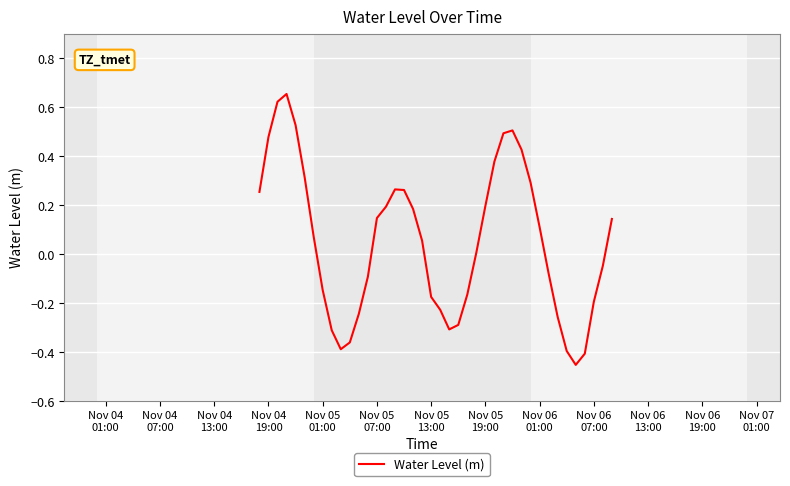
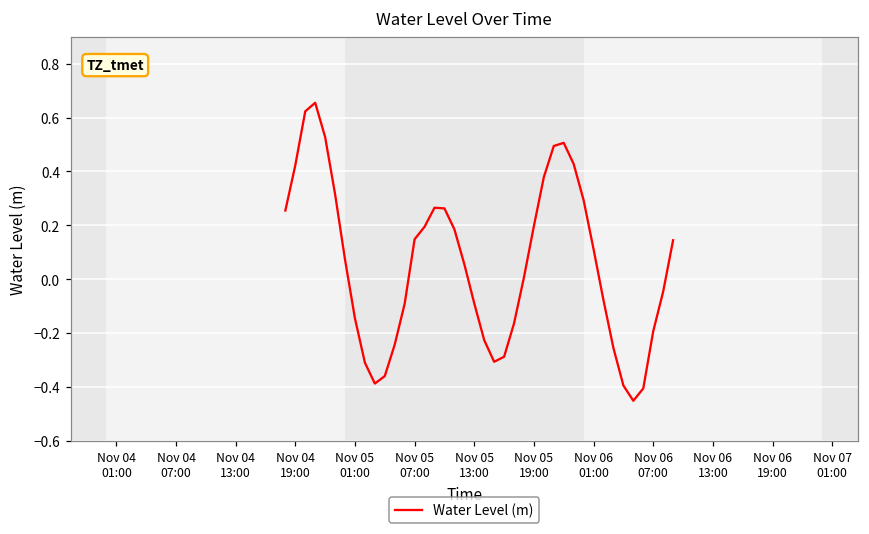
Nov 04 19:00: 0.48 -> 0.42
Nov 05 13:00: -0.17 -> -0.09
